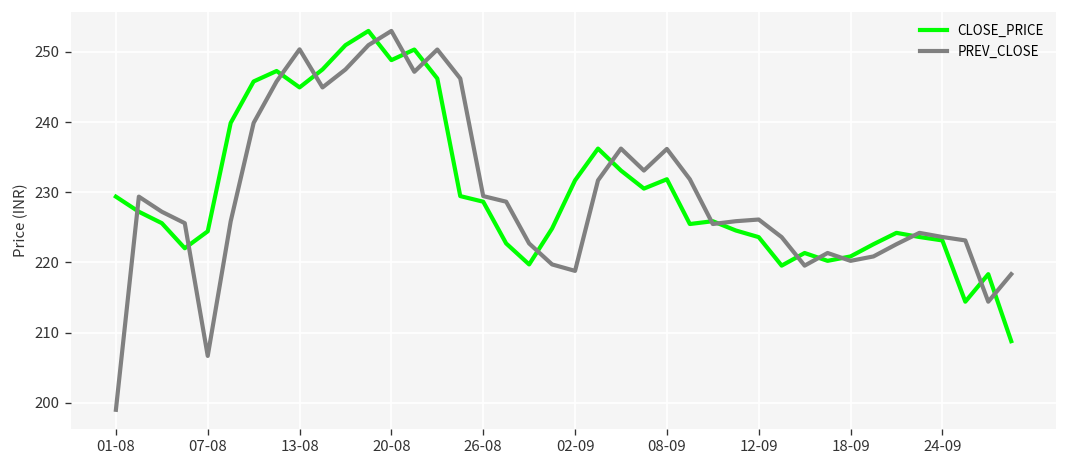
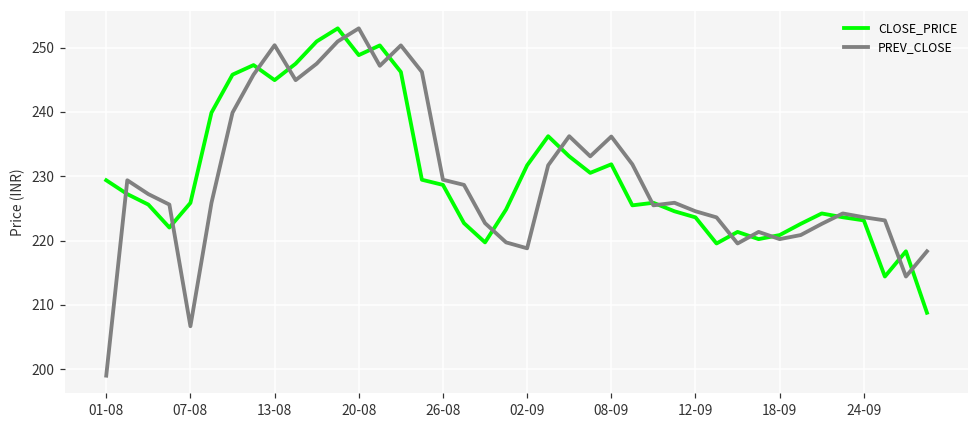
CLOSE_PRICE, 07-08: 224 -> 226
PREV_CLOSE, 12-09: 226 -> 225
